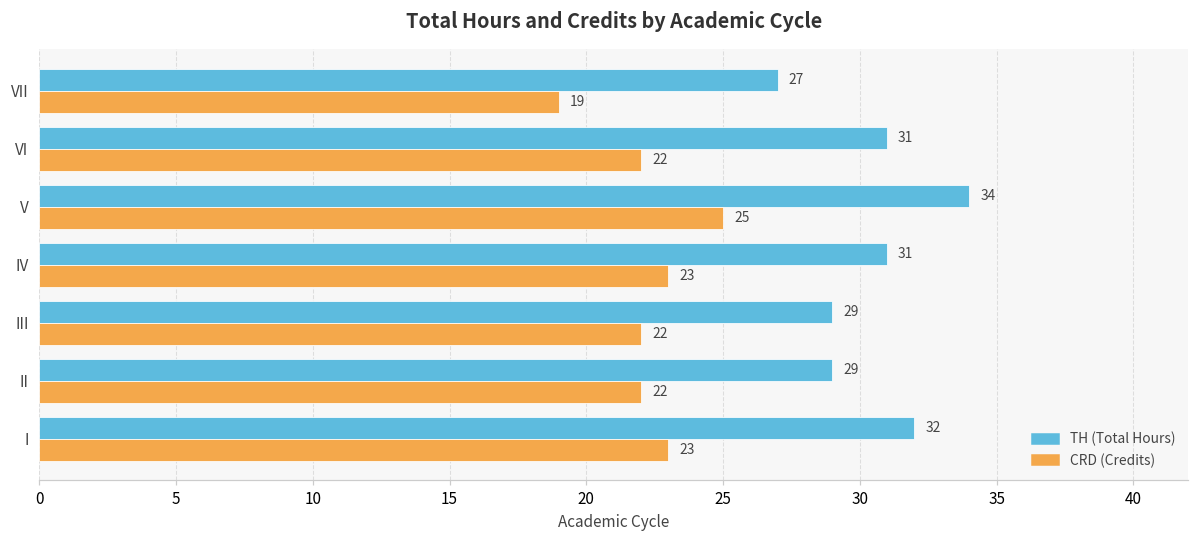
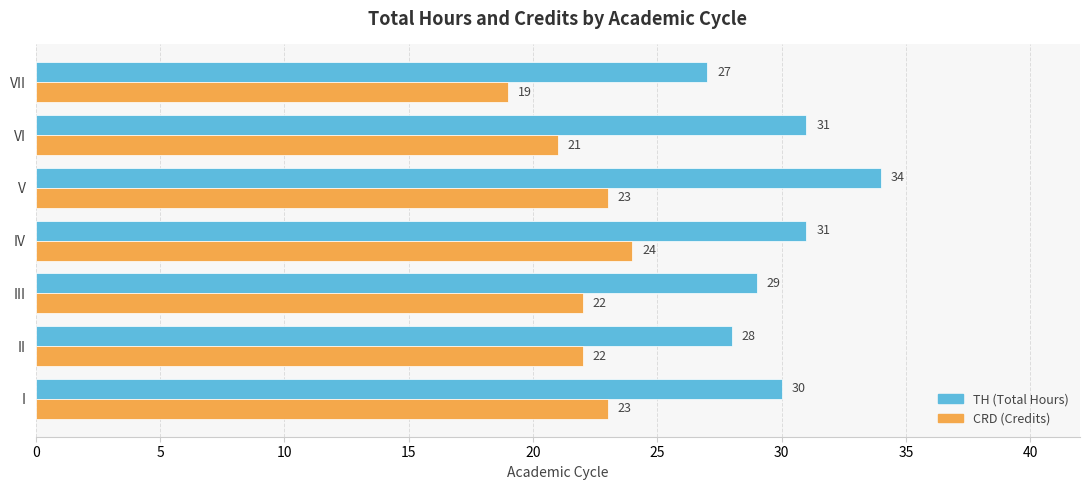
CRD (Credits), VI: 22 -> 21
CRD (Credits), V: 25 -> 23
CRD (Credits), IV: 23 -> 24
TH (Total Hours), II: 29 -> 28
TH (Total Hours), I: 32 -> 30
